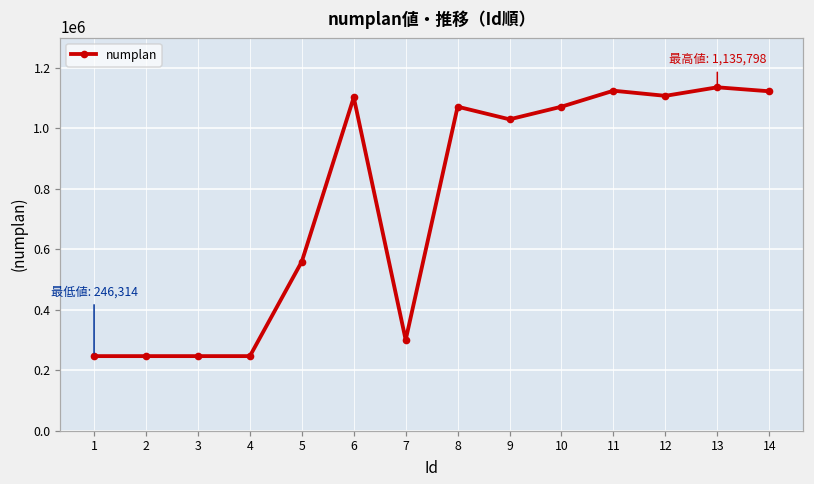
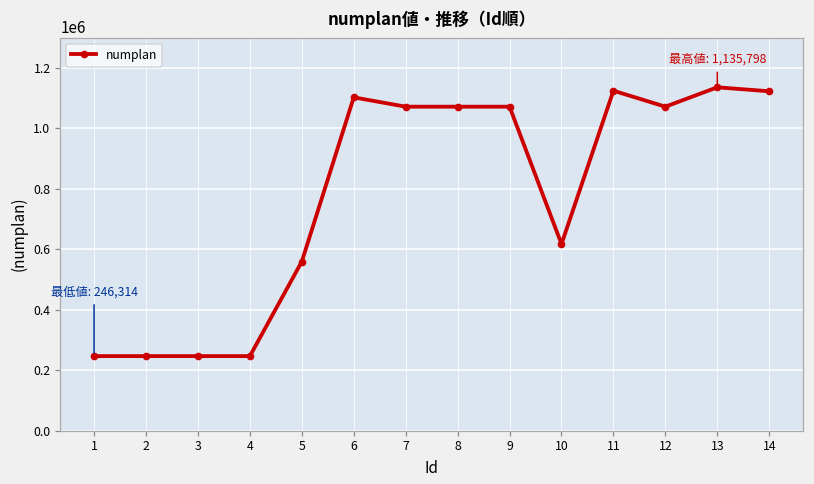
7: 300000 -> 1070000
9: 1030000 -> 1070000
10: 1070000 -> 620000
12: 1110000 -> 1070000
